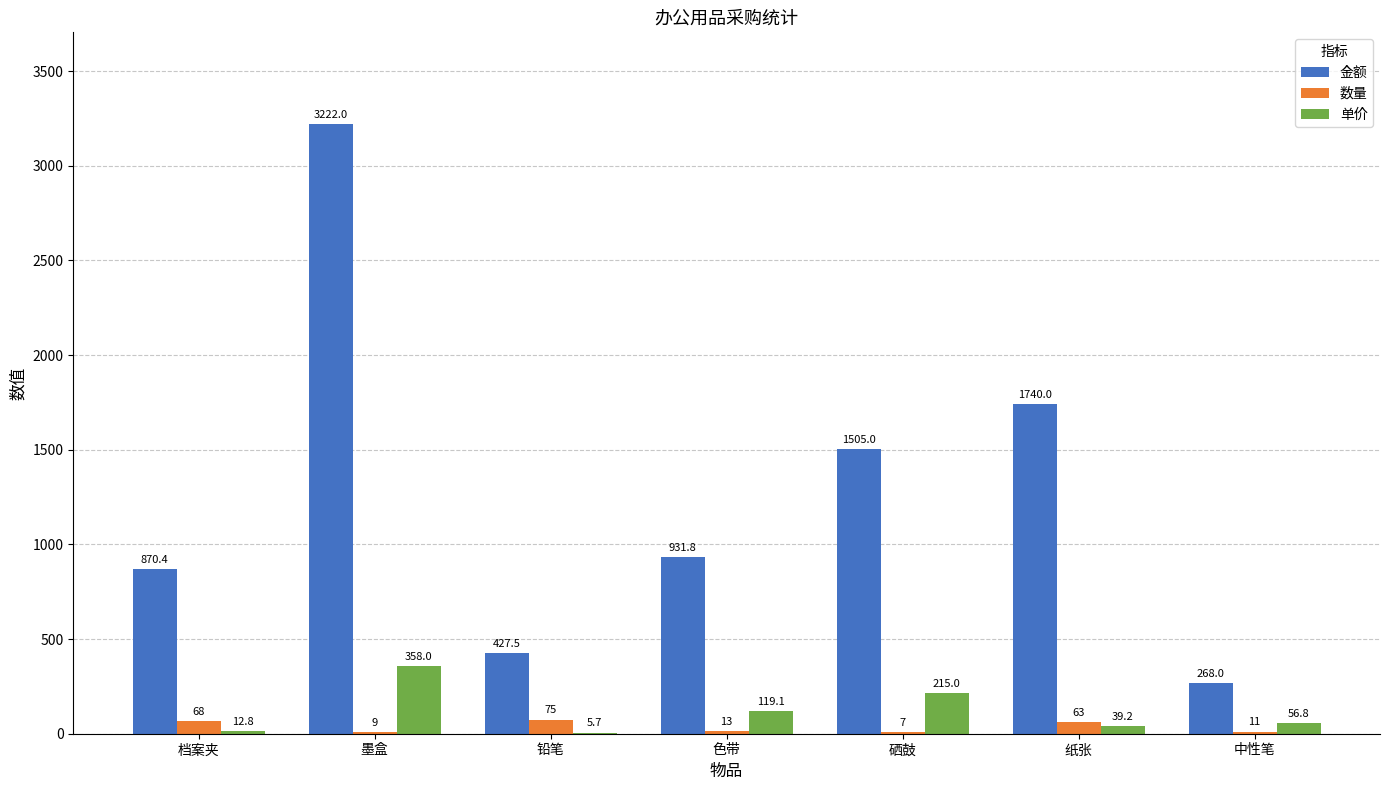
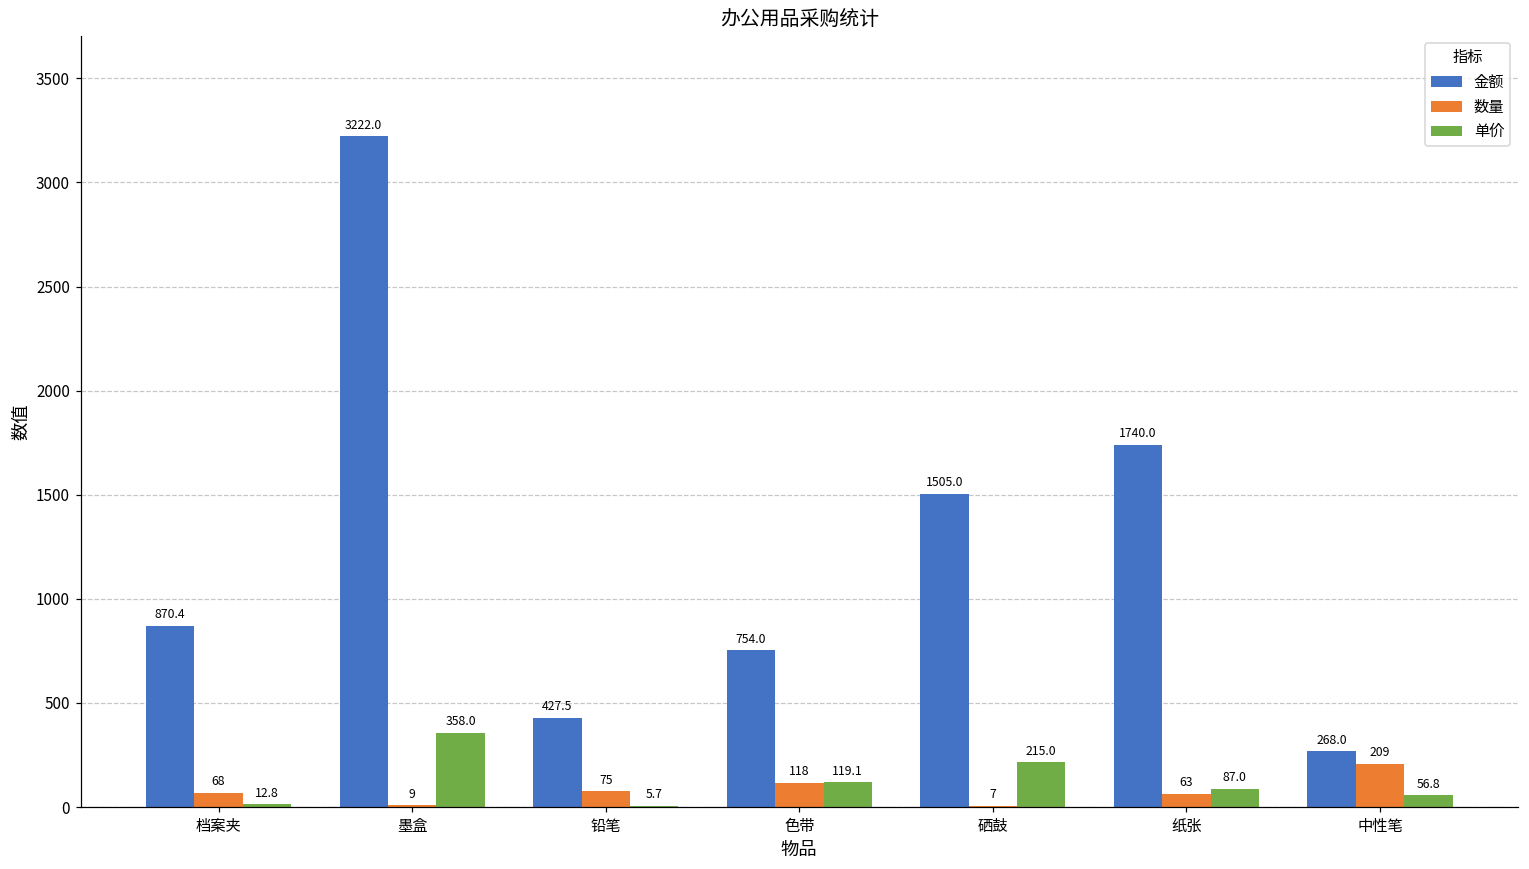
金额, 色带: 931.8 -> 754.0
数量, 色带: 13 -> 118
单价, 纸张: 39.2 -> 87.0
数量, 中性笔: 11 -> 209
